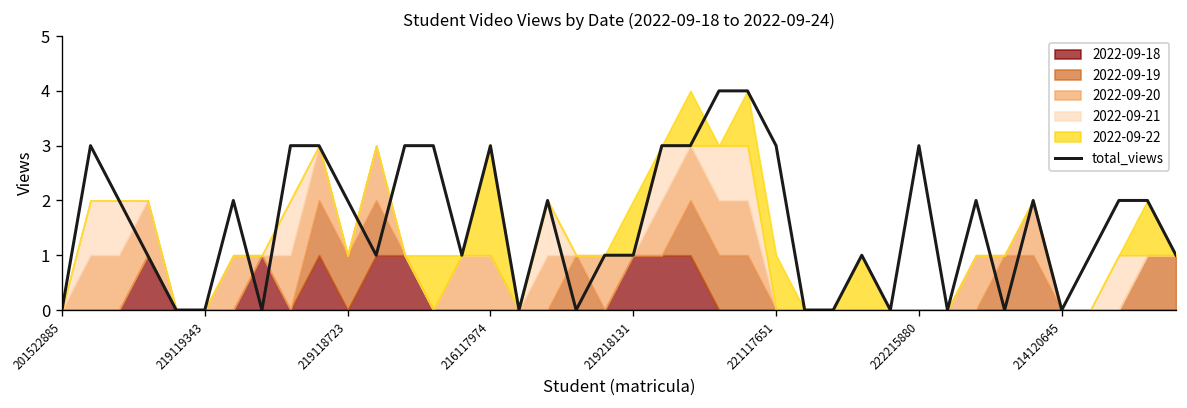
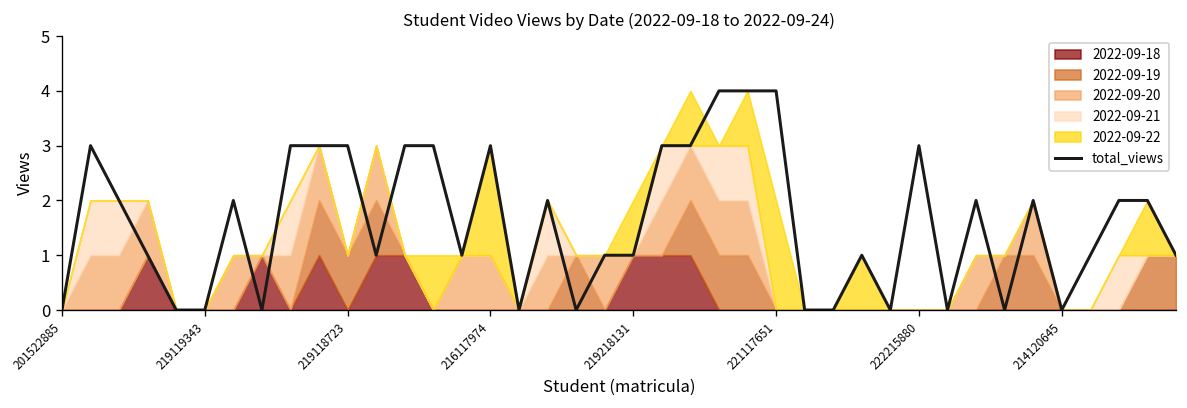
total_views, 219118723: 2 -> 3
total_views, 221117651: 3 -> 4
2022-09-22, 221117651: 1 -> 2
